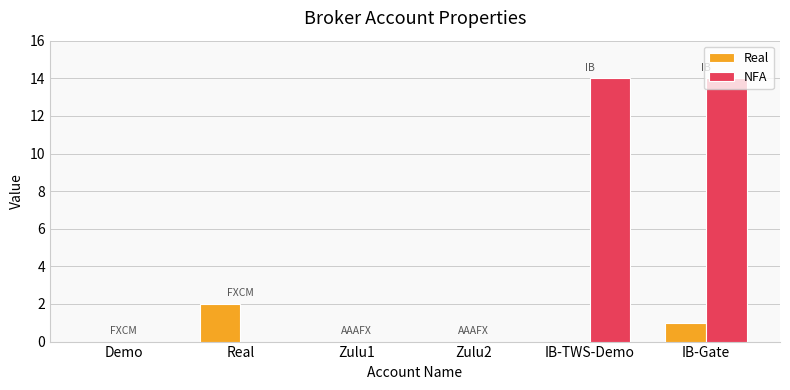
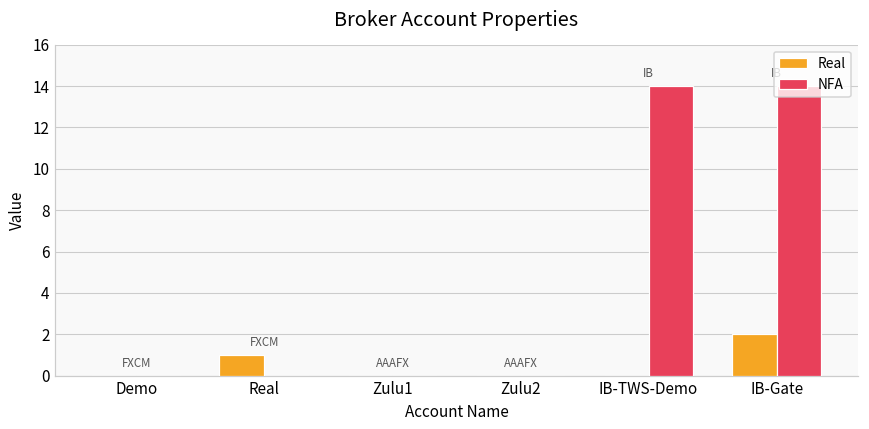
Real, Real: 2 -> 1
Real, IB-Gate: 1 -> 2
